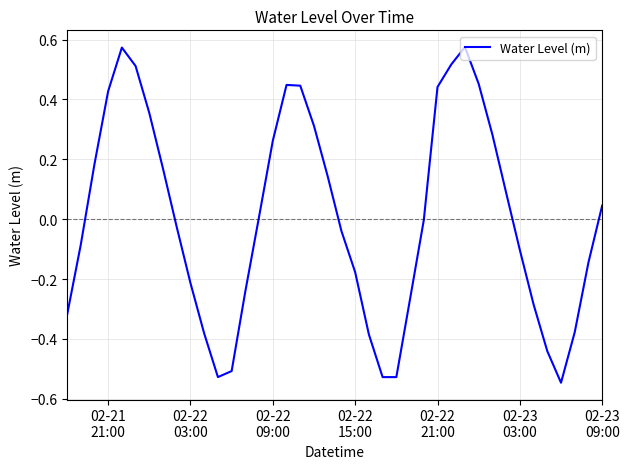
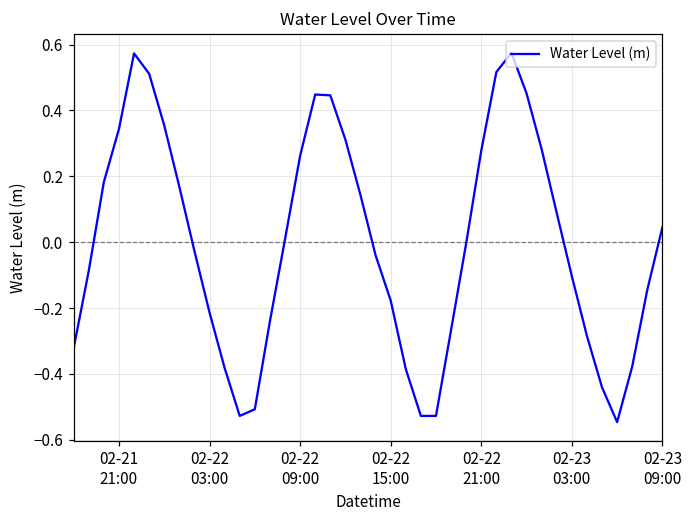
02-21 21:00: 0.43 -> 0.34
02-22 21:00: 0.44 -> 0.28
